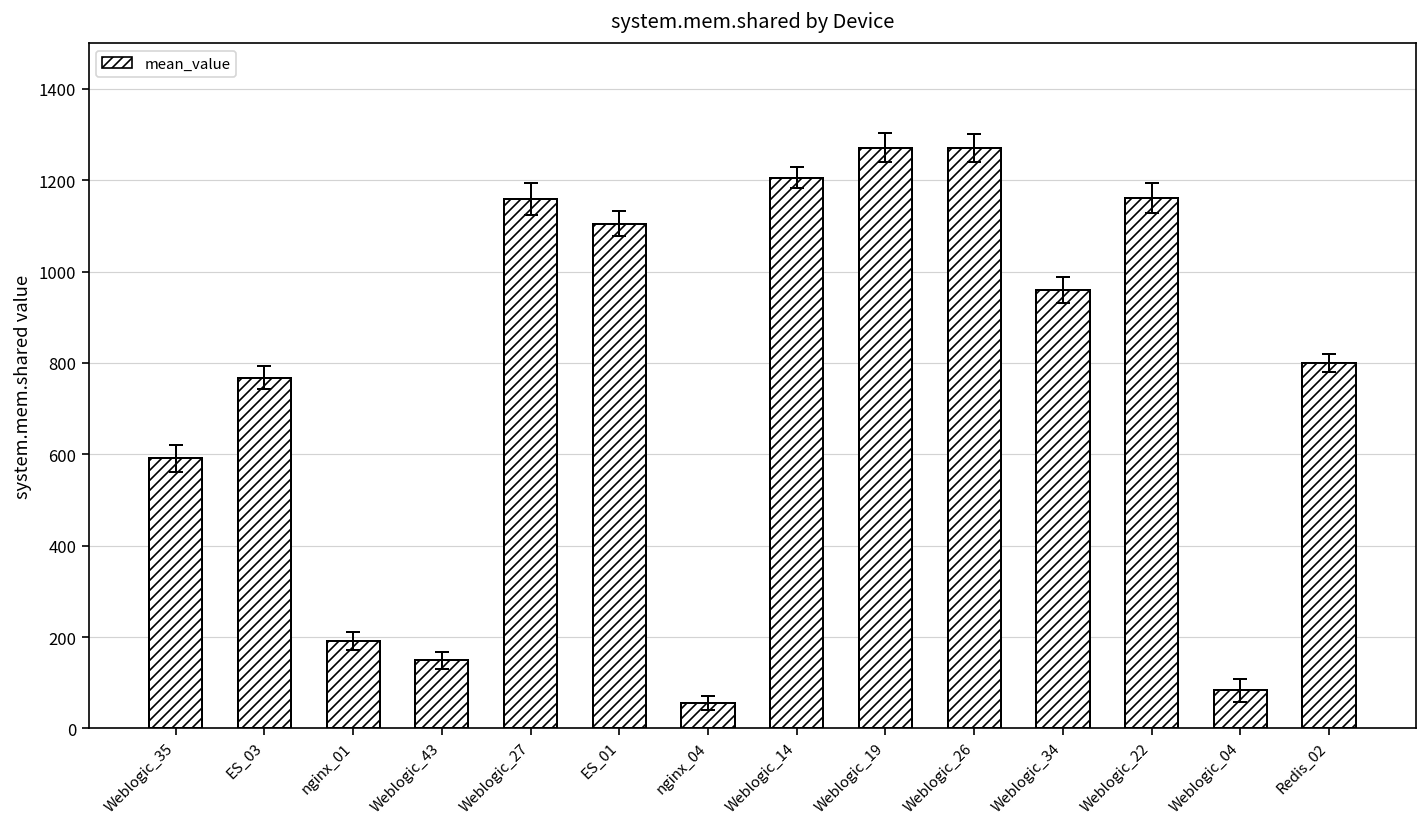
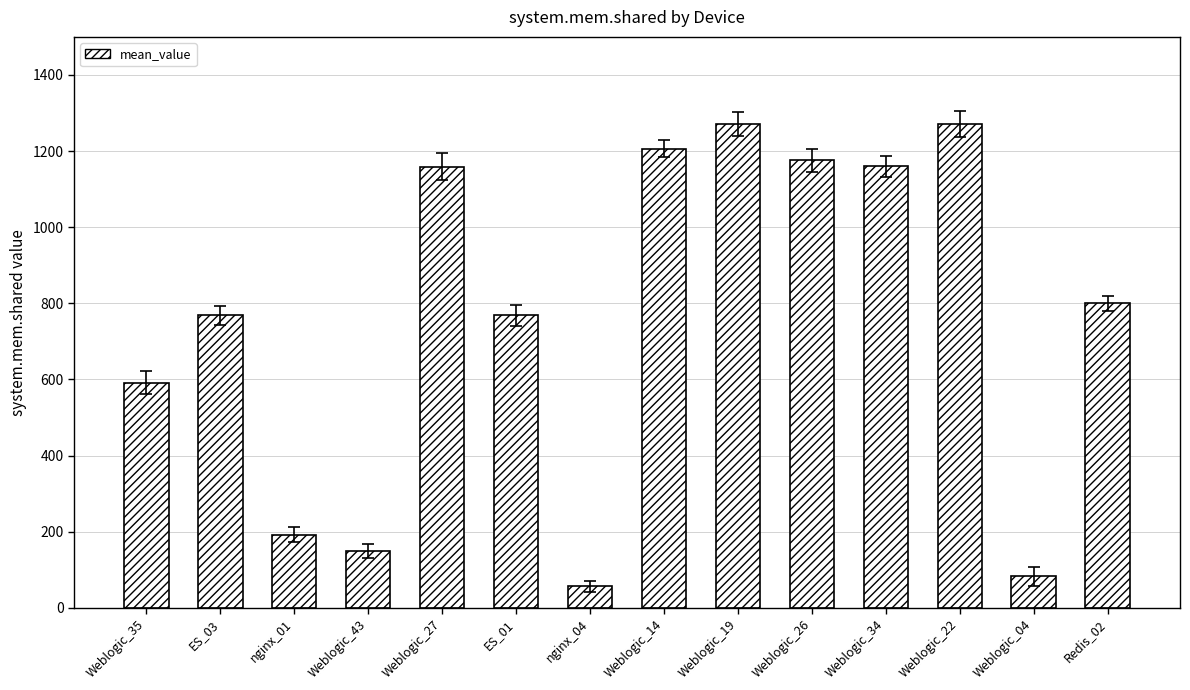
mean_value, ES_01: 1110 -> 770
mean_value, Weblogic_26: 1270 -> 1180
mean_value, Weblogic_34: 960 -> 1160
mean_value, Weblogic_22: 1160 -> 1270
